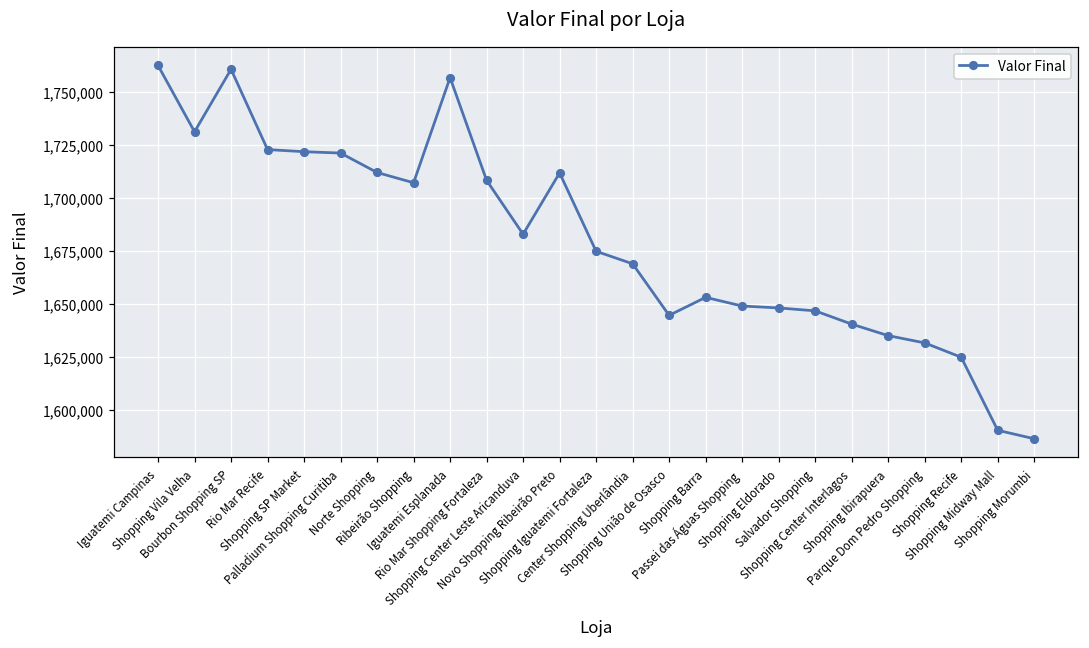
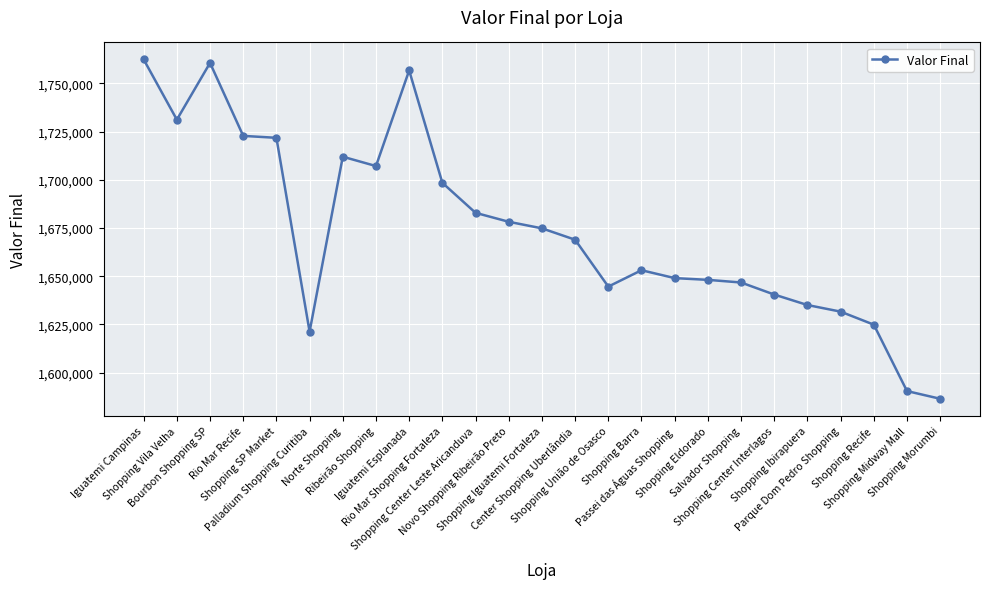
Palladium Shopping Curitiba: 1,721,000 -> 1,621,000
Rio Mar Shopping Fortaleza: 1,708,000 -> 1,698,000
Novo Shopping Ribeirão Preto: 1,712,000 -> 1,678,000
